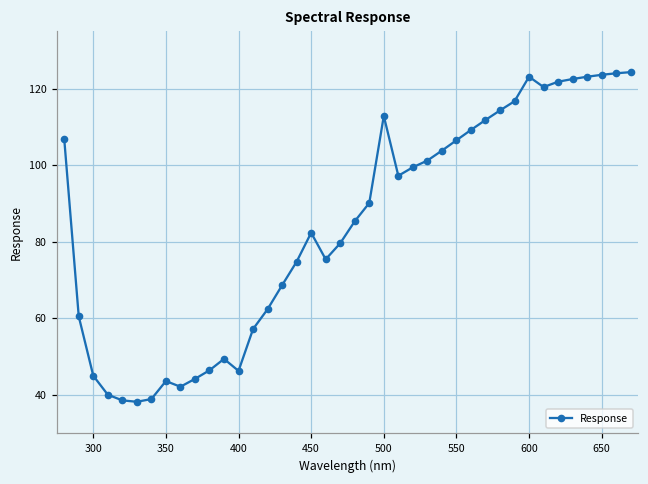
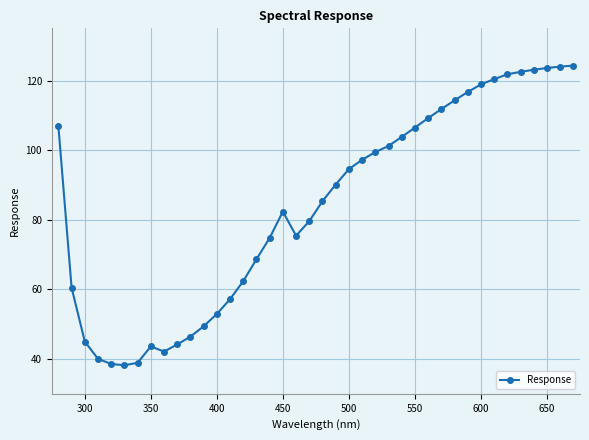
400: 46 -> 53
500: 113 -> 95
600: 123 -> 119
